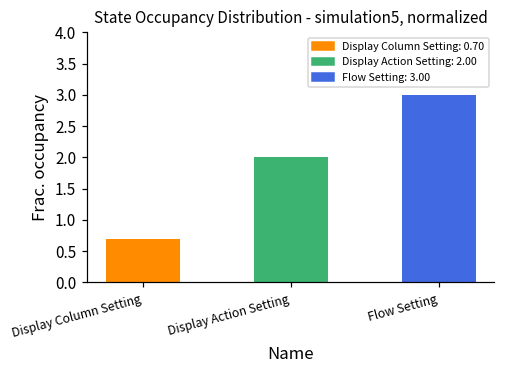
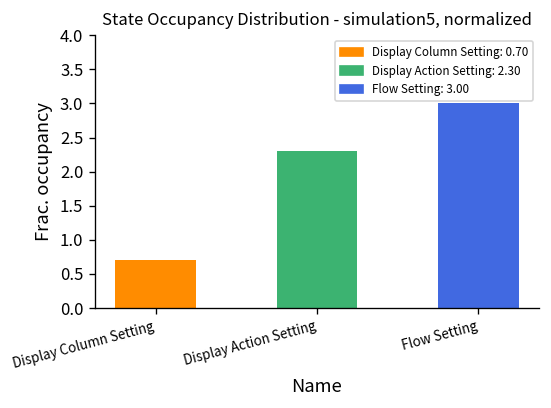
Display Action Setting: 2.0 -> 2.3
